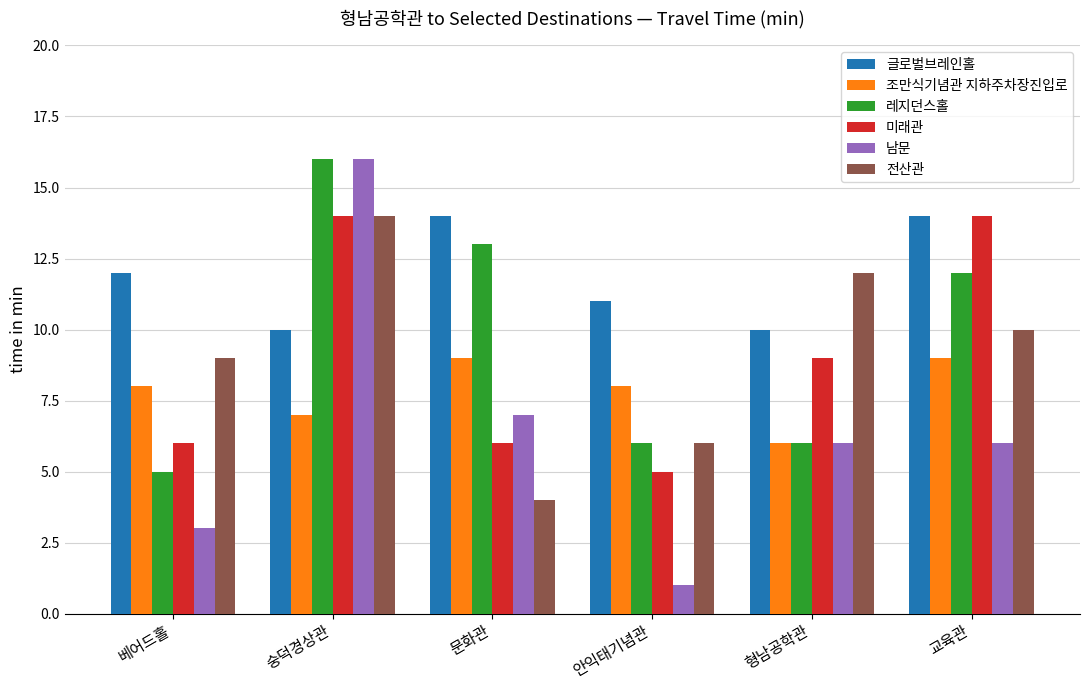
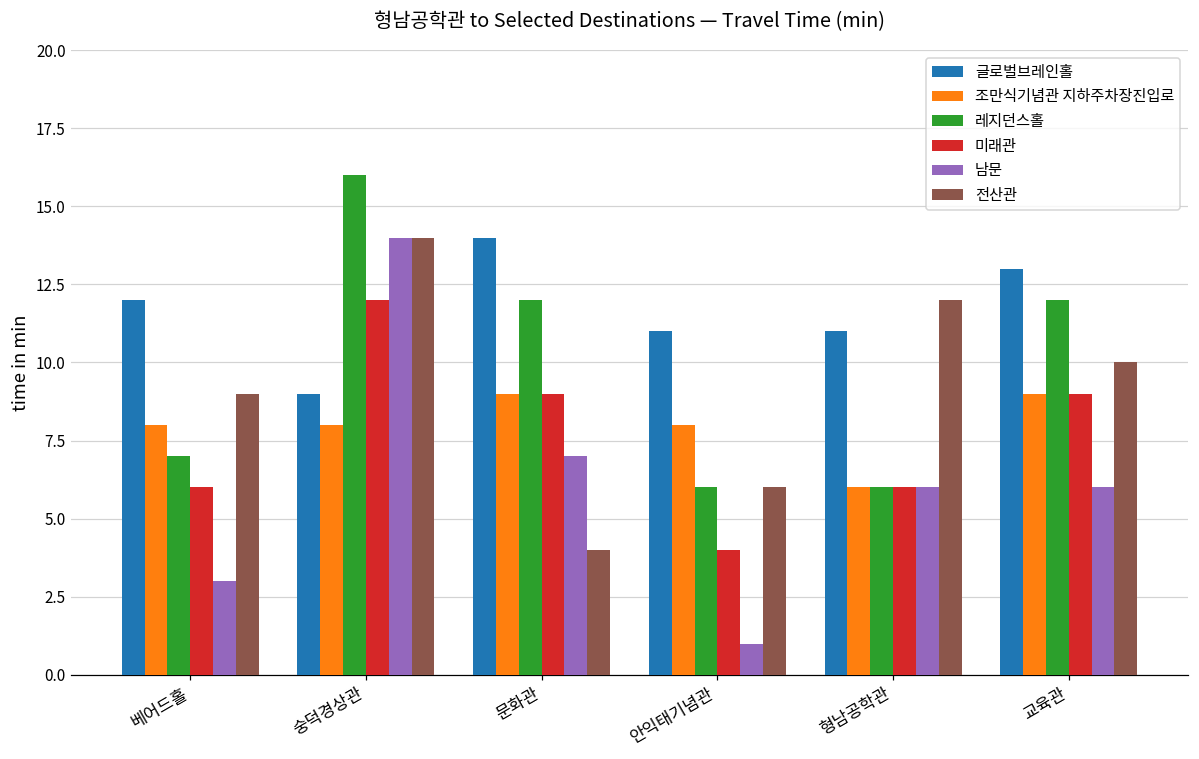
레지던스홀, 베어드홀: 5 -> 7
글로벌브레인홀, 숭덕경상관: 10 -> 9
조만식기념관 지하주차장진입로, 숭덕경상관: 7 -> 8
미래관, 숭덕경상관: 14 -> 12
남문, 숭덕경상관: 16 -> 14
레지던스홀, 문화관: 13 -> 12
미래관, 문화관: 6 -> 9
미래관, 안익태기념관: 5 -> 4
글로벌브레인홀, 형남공학관: 10 -> 11
미래관, 형남공학관: 9 -> 6
글로벌브레인홀, 교육관: 14 -> 13
미래관, 교육관: 14 -> 9
